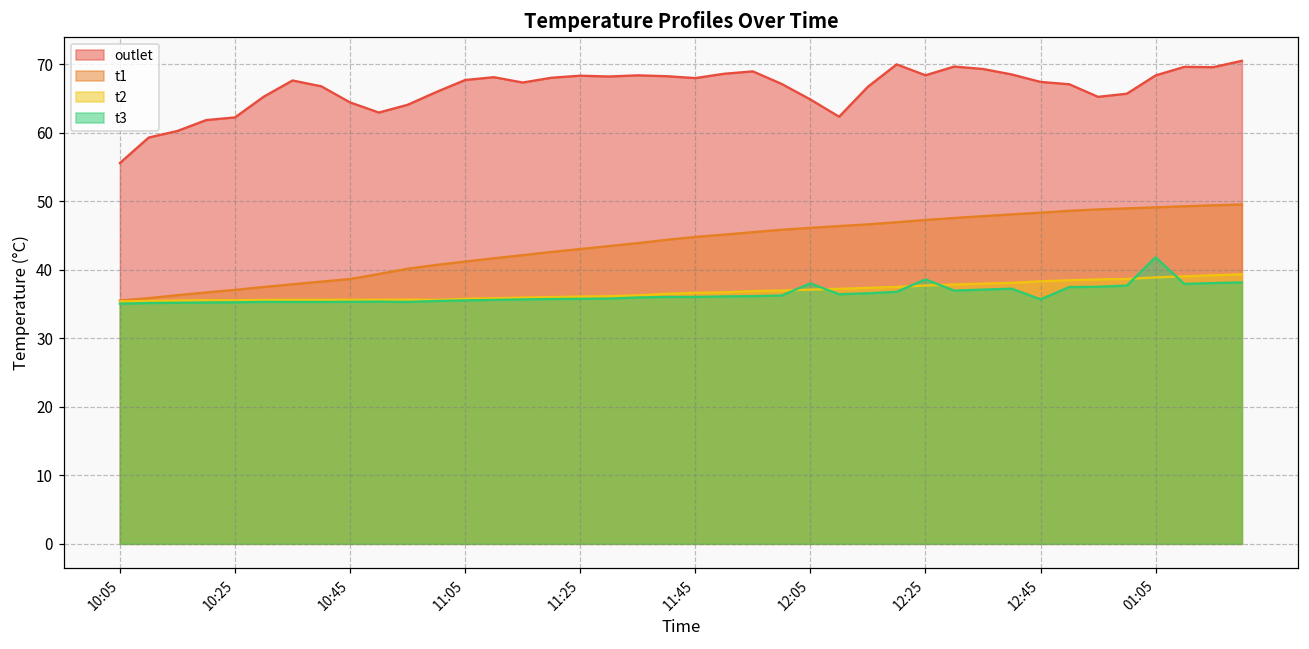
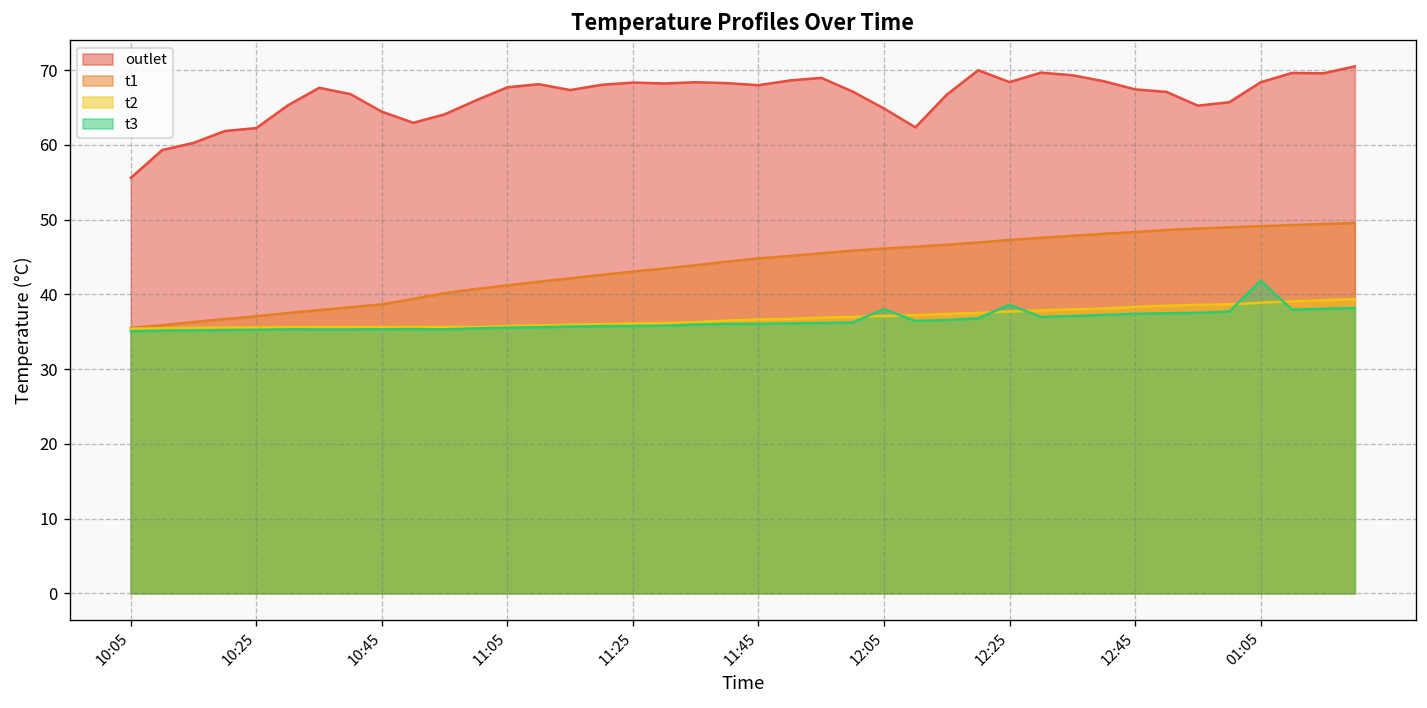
t3, 12:45: 36 -> 37
